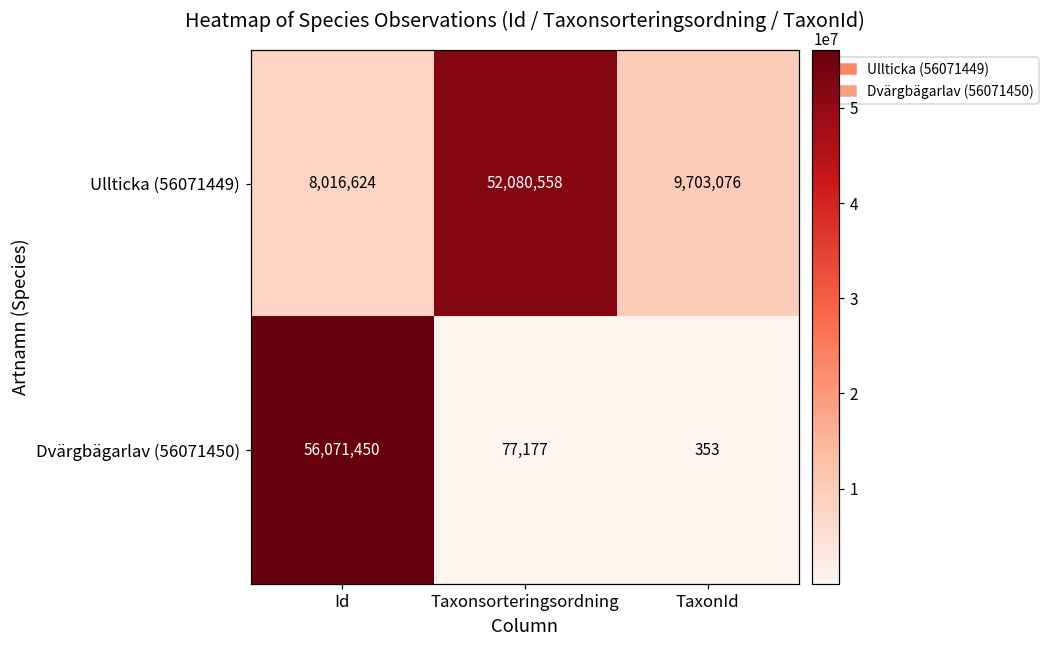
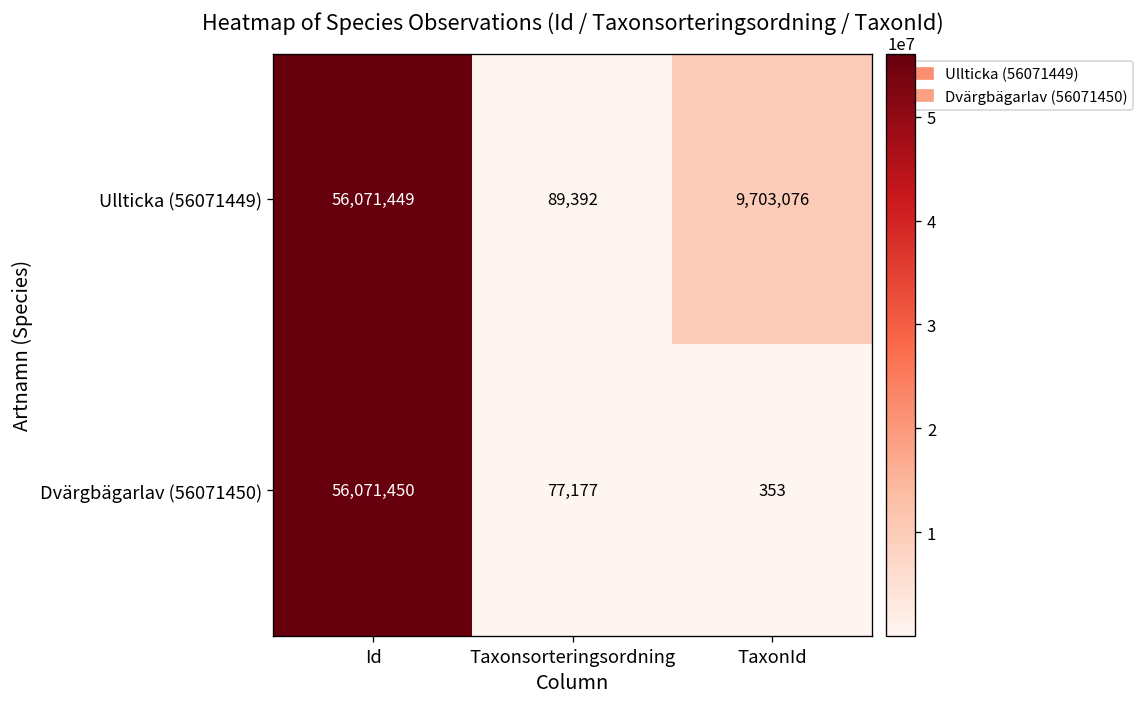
Ullticka (56071449), Id: 8,016,624 -> 56,071,449
Ullticka (56071449), Taxonsorteringsordning: 52,080,558 -> 89,392
